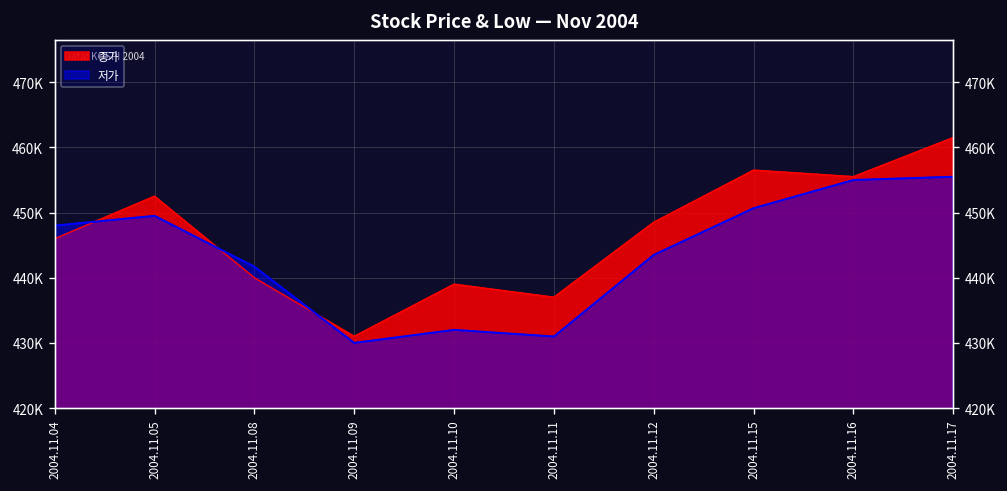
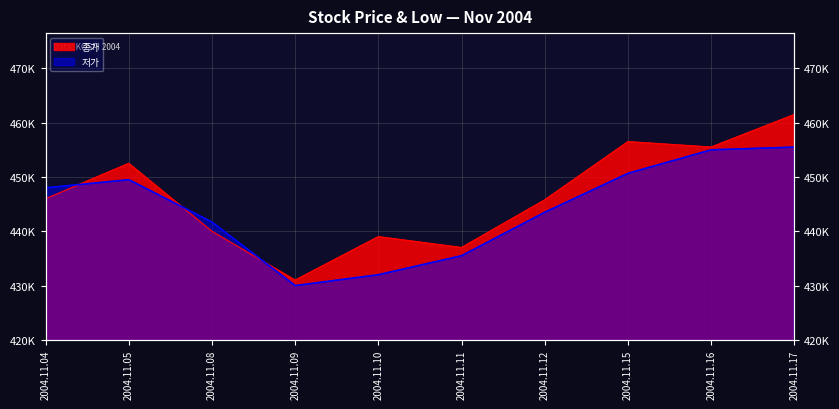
저가, 2004.11.11: 431000 -> 436000
종가, 2004.11.12: 449000 -> 446000
